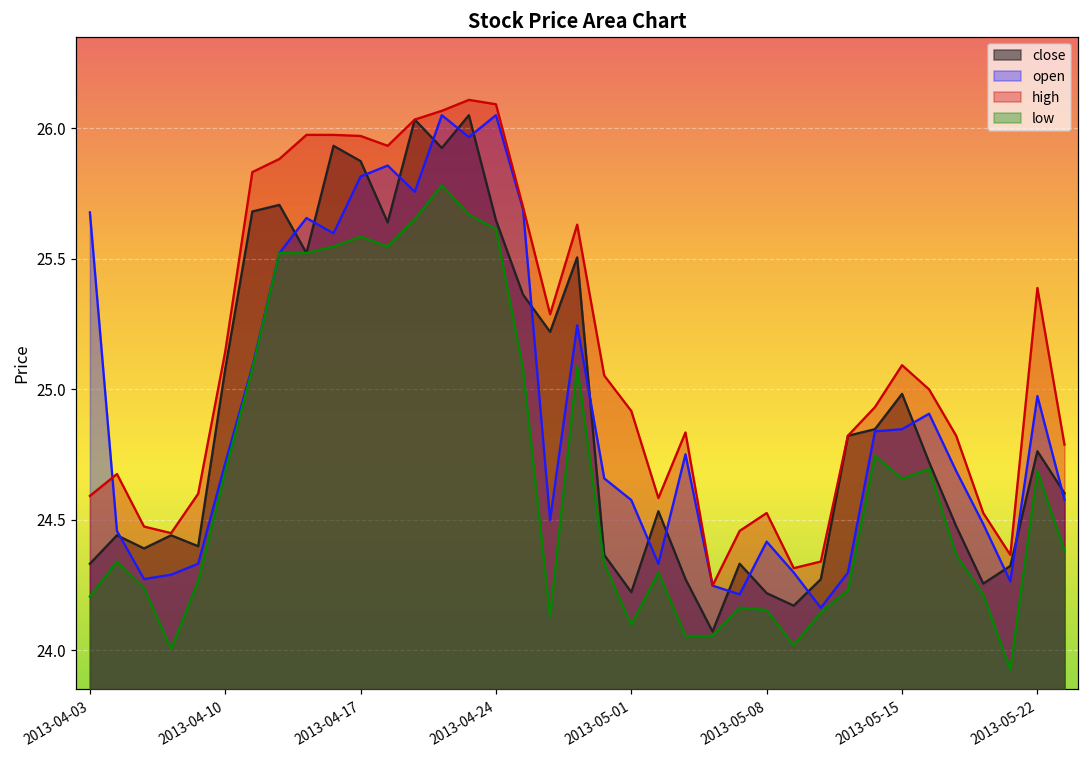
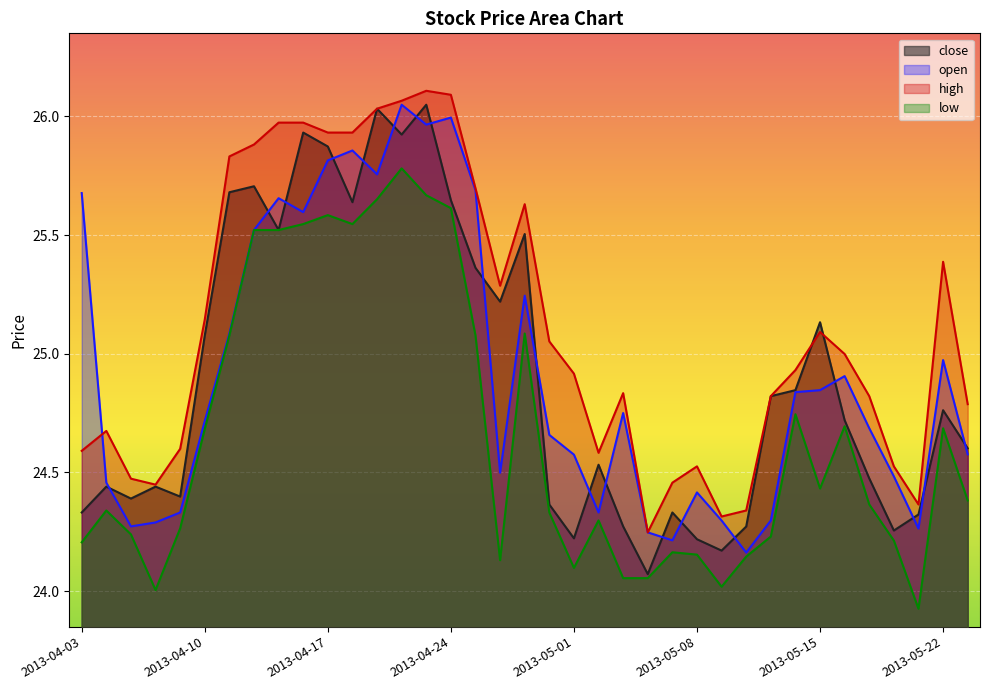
high, 2013-04-17: 25.97 -> 25.93
open, 2013-04-24: 26.05 -> 26.00
close, 2013-05-15: 24.98 -> 25.13
low, 2013-05-15: 24.66 -> 24.43
